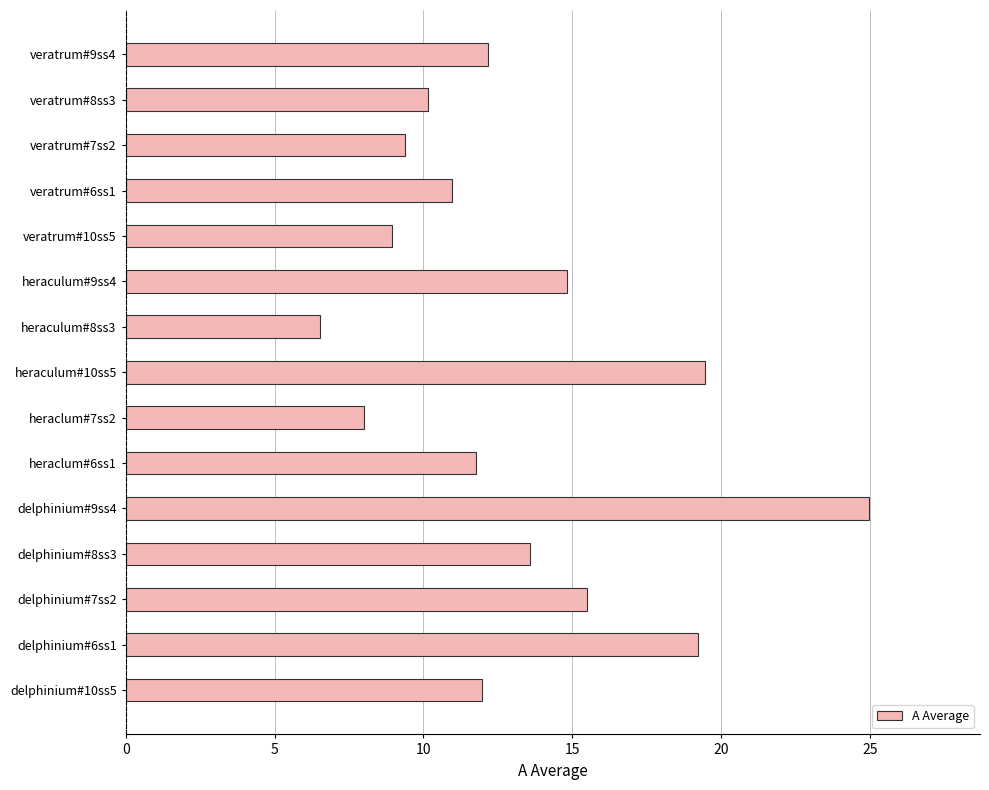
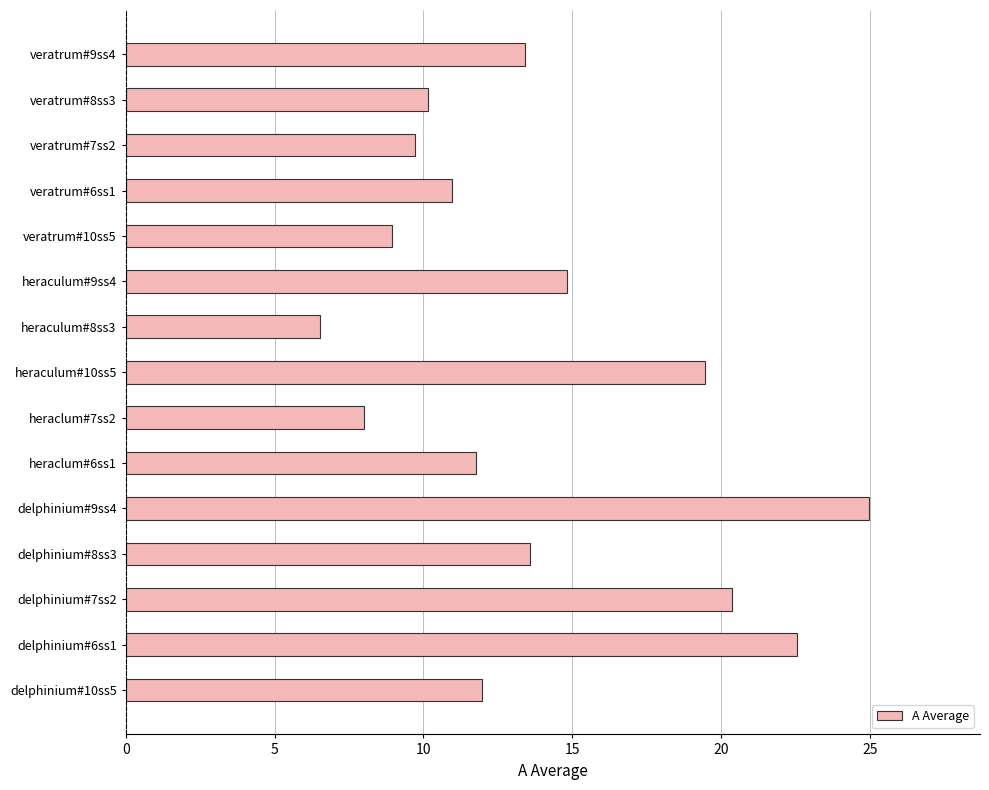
veratrum#9ss4: 12.2 -> 13.4
veratrum#7ss2: 9.4 -> 9.7
delphinium#7ss2: 15.5 -> 20.4
delphinium#6ss1: 19.2 -> 22.5
